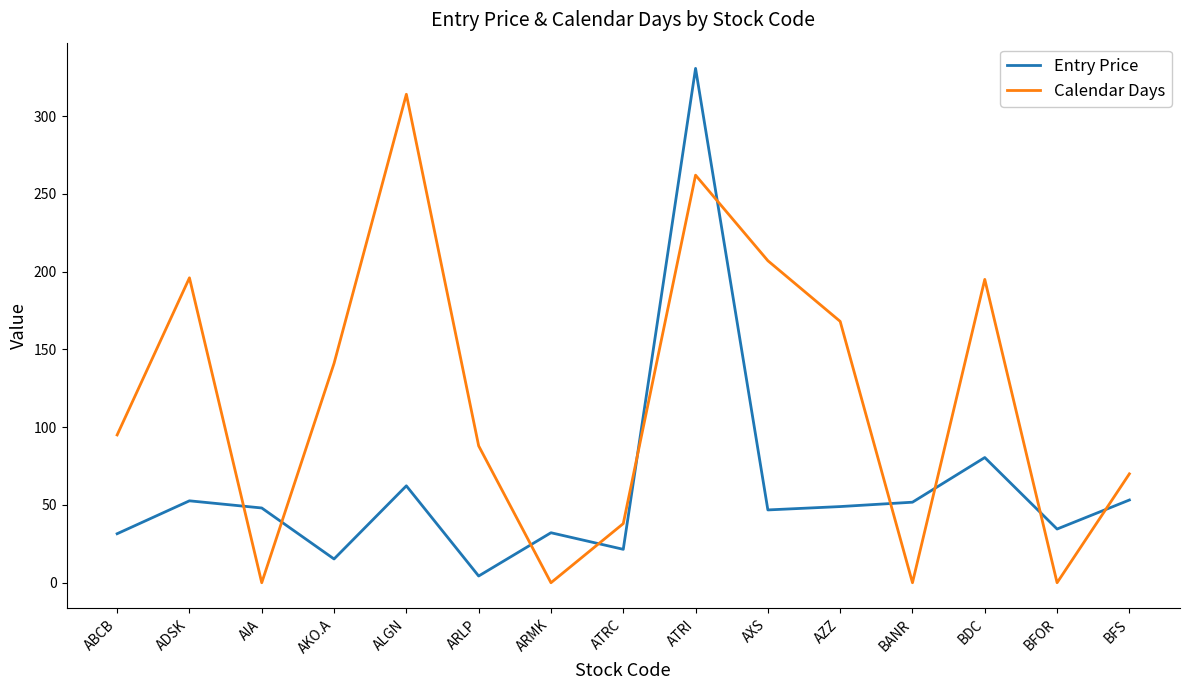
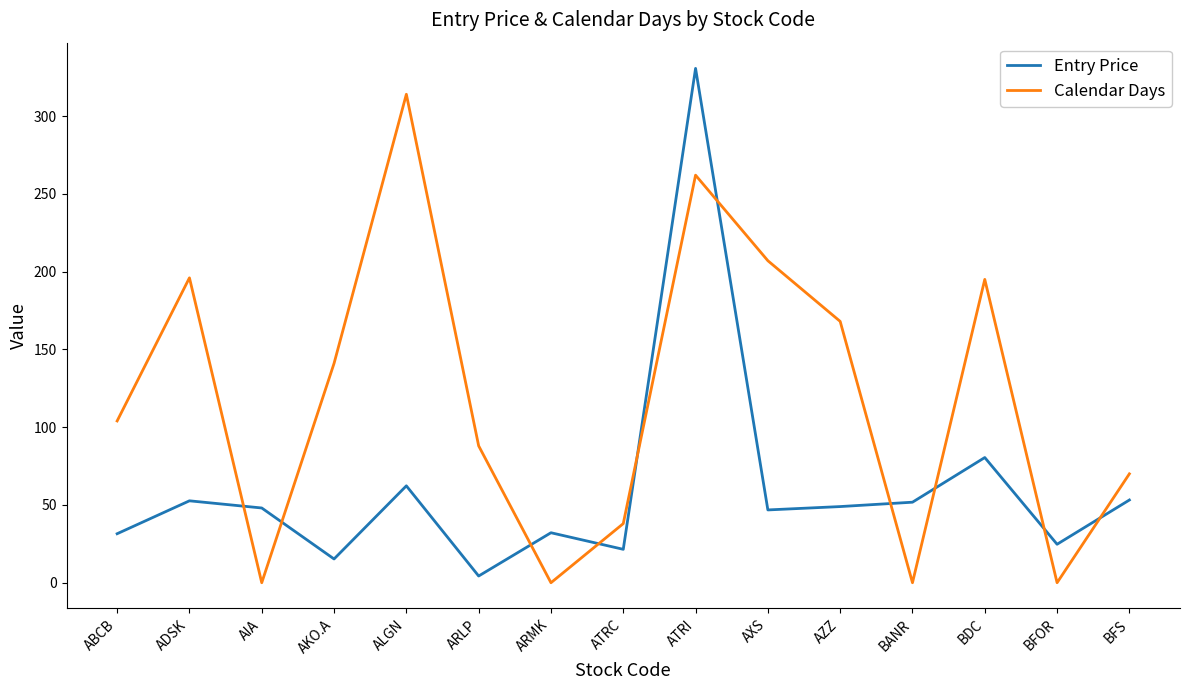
Calendar Days, ABCB: 95 -> 104
Entry Price, BFOR: 35 -> 25
